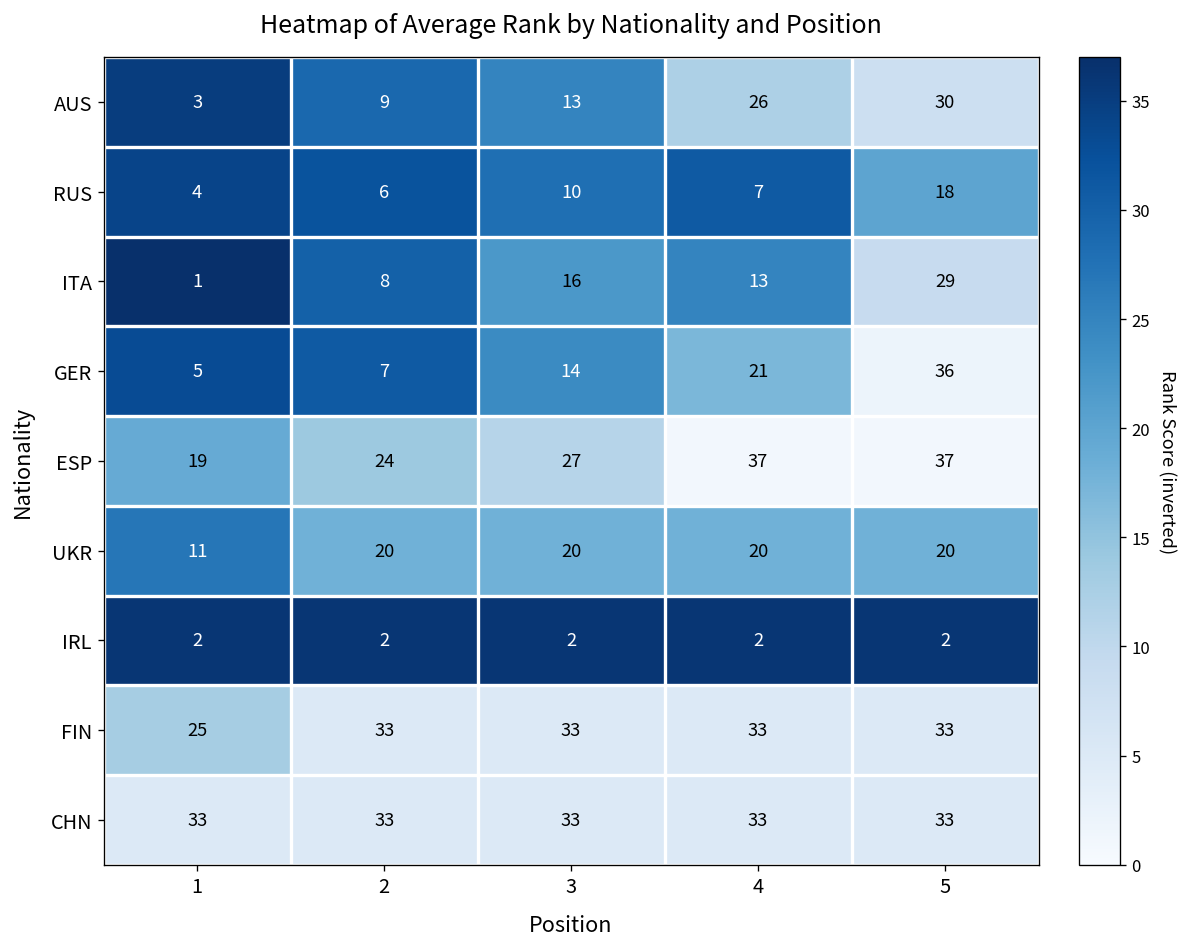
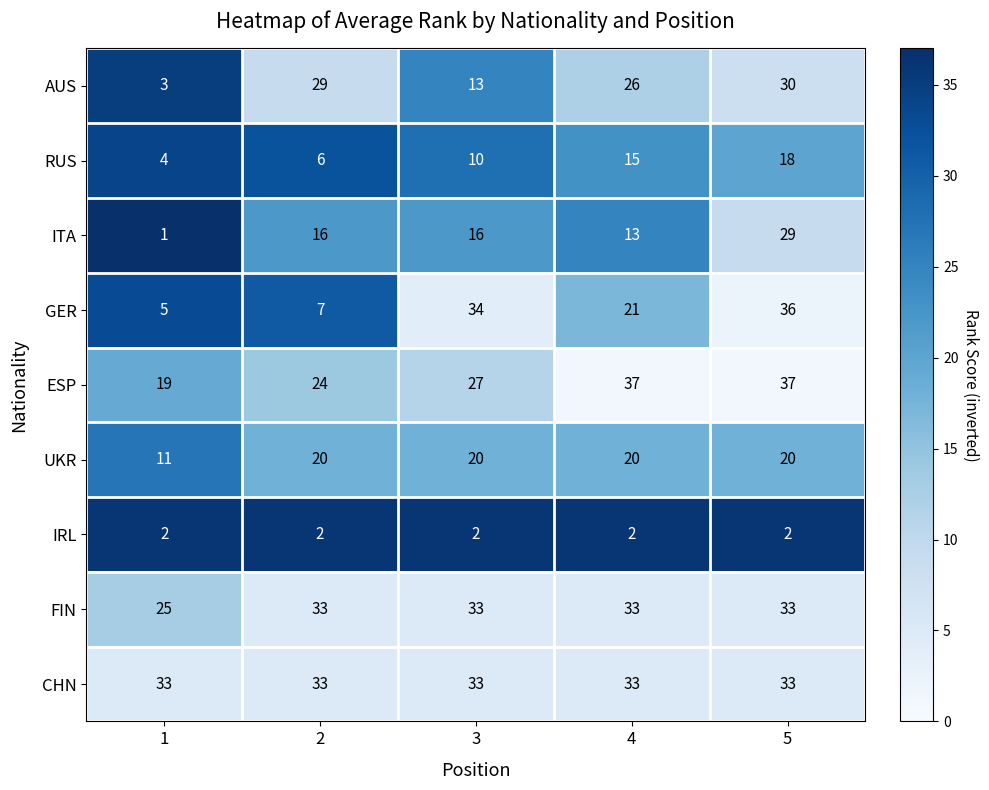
AUS, 2: 9 -> 29
RUS, 4: 7 -> 15
ITA, 2: 8 -> 16
GER, 3: 14 -> 34
